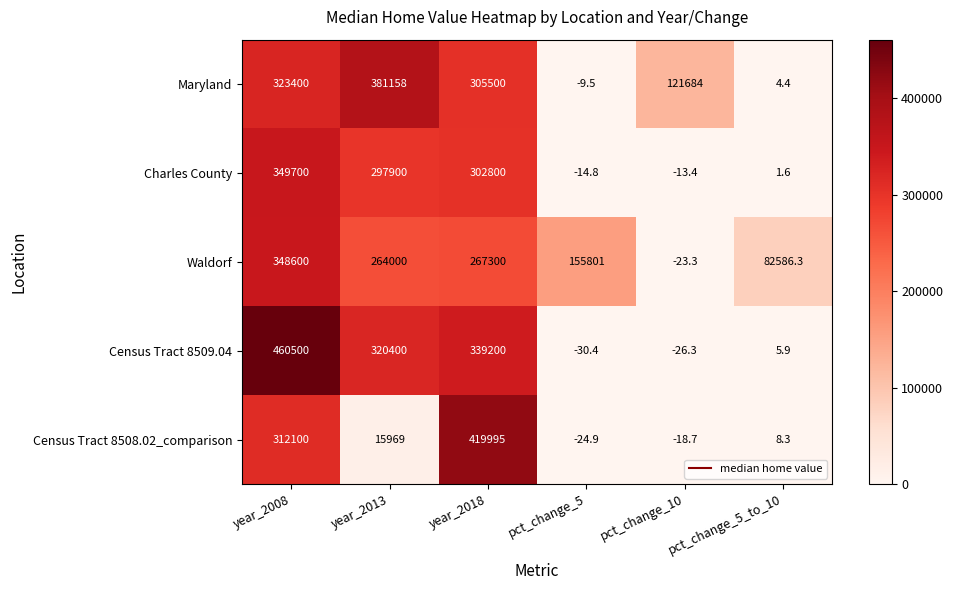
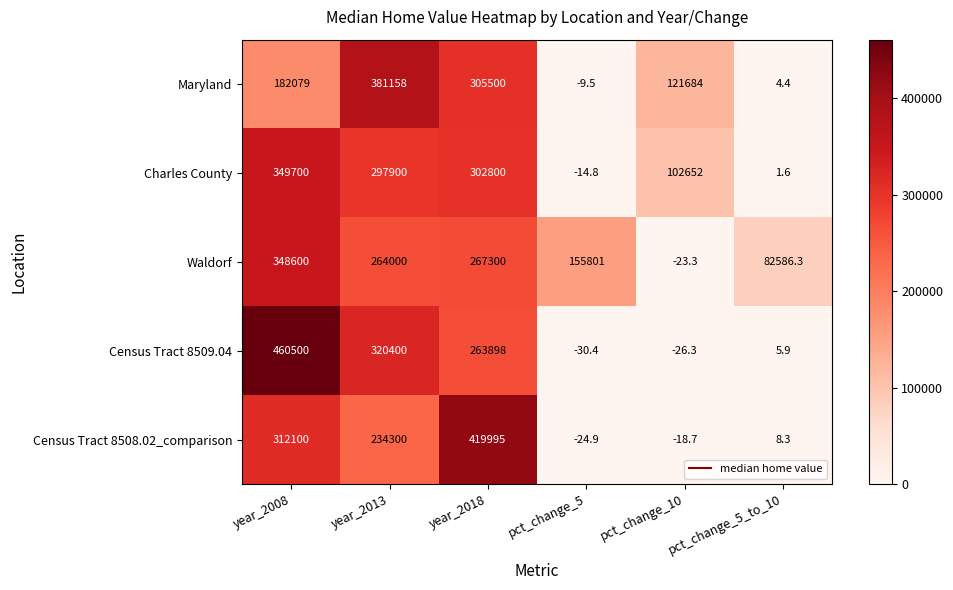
Maryland, year_2008: 323400 -> 182079
Charles County, pct_change_10: -13.4 -> 102652
Census Tract 8509.04, year_2018: 339200 -> 263898
Census Tract 8508.02_comparison, year_2013: 15969 -> 234300
